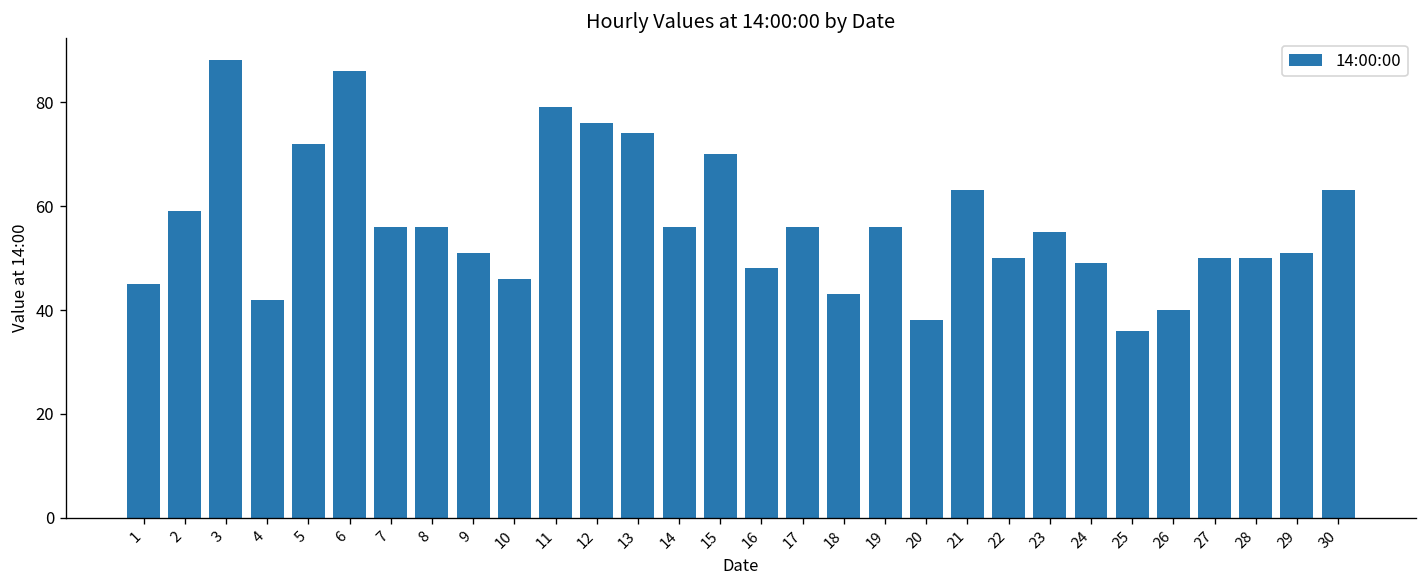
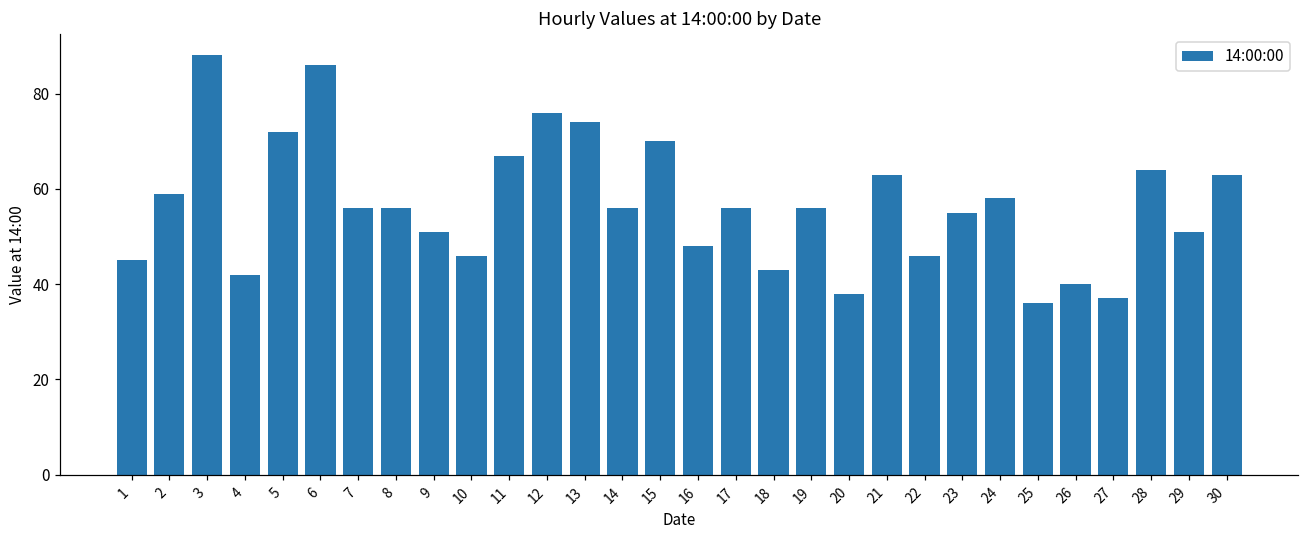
11: 79 -> 67
22: 50 -> 46
24: 49 -> 58
27: 50 -> 37
28: 50 -> 64
